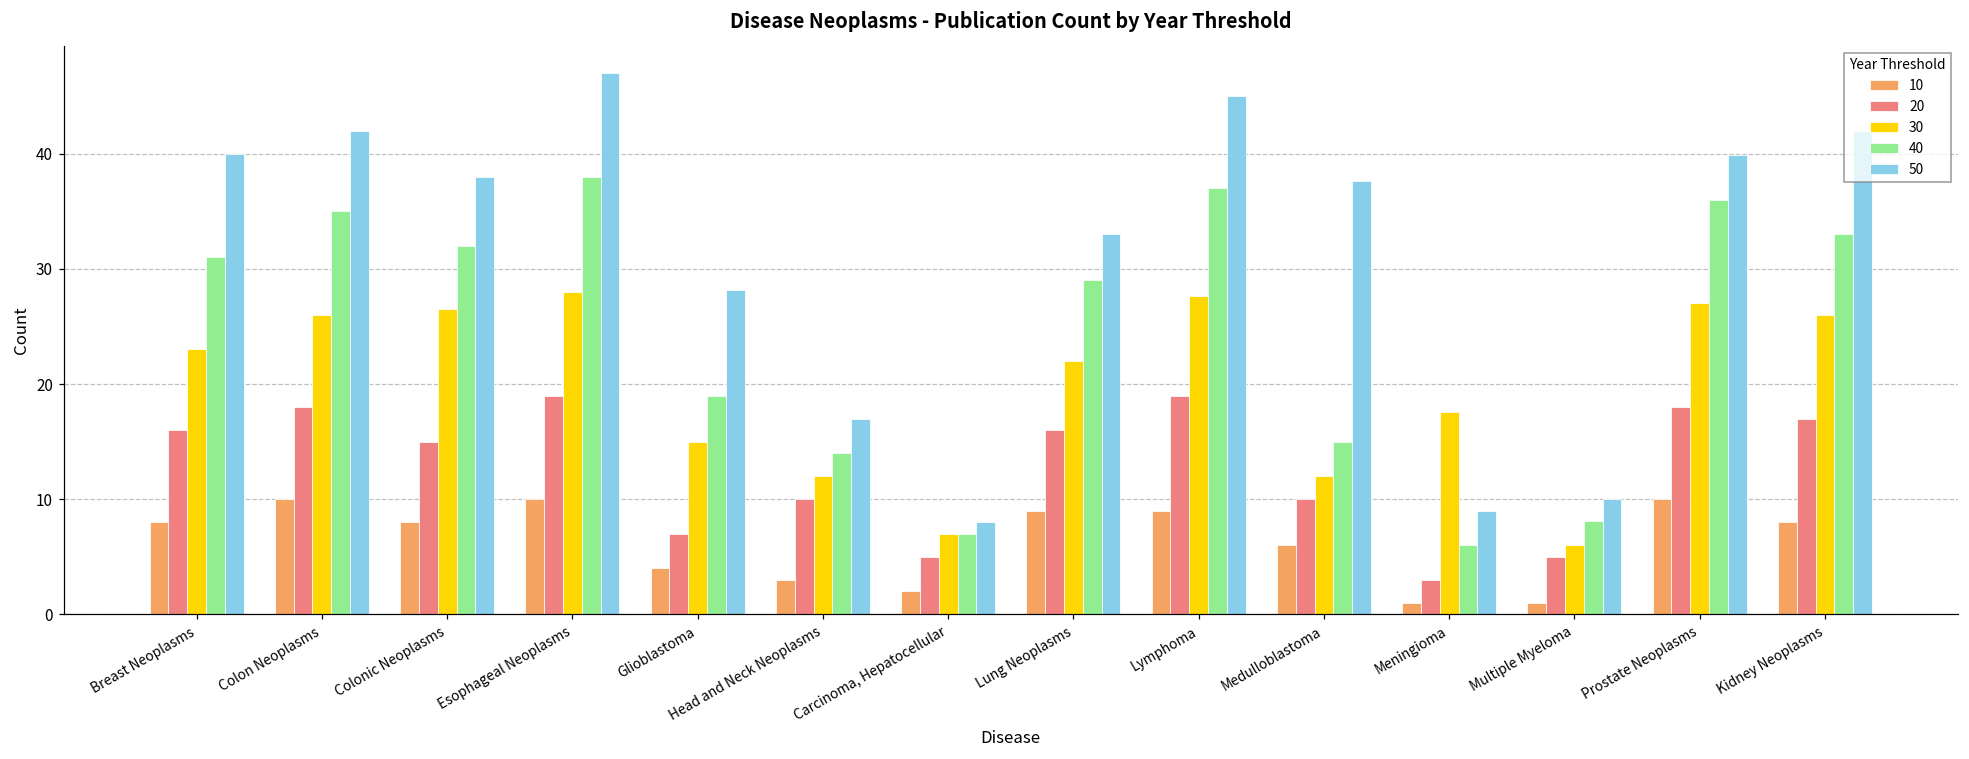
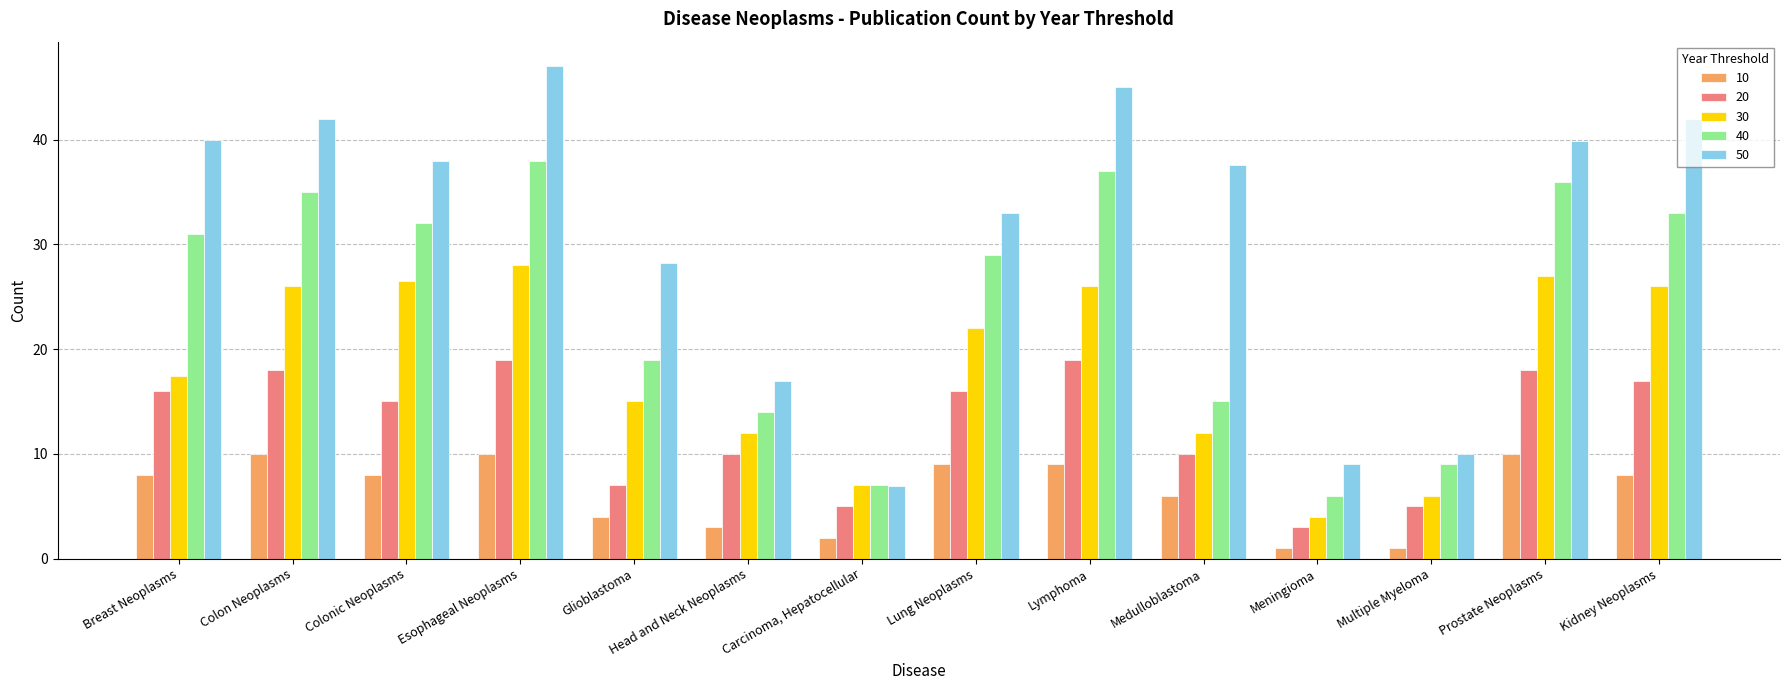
30, Breast Neoplasms: 23.0 -> 17.4
50, Carcinoma, Hepatocellular: 8.0 -> 6.9
30, Lymphoma: 27.6 -> 26.0
30, Meningioma: 17.6 -> 4.0
40, Multiple Myeloma: 8.1 -> 9.0
